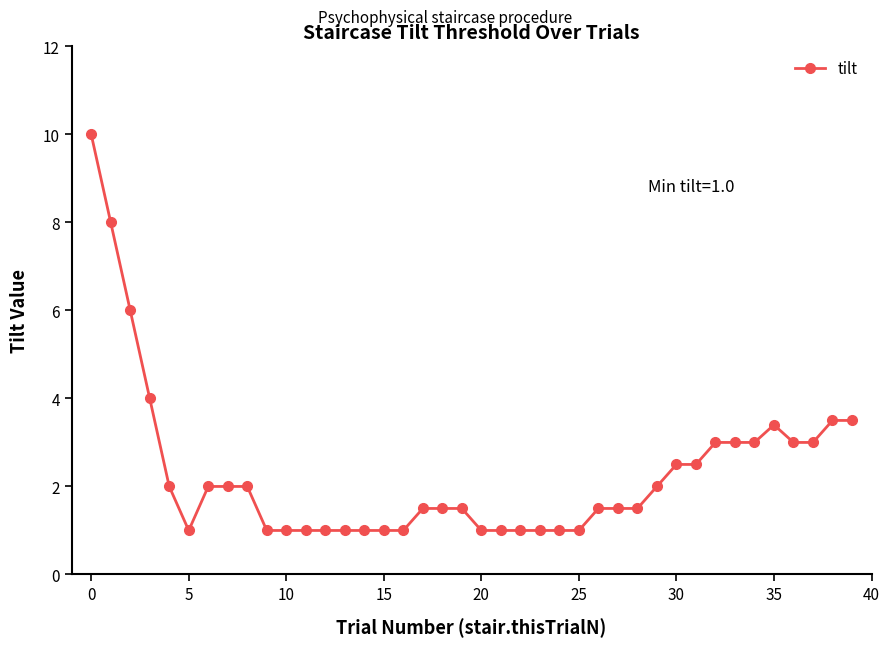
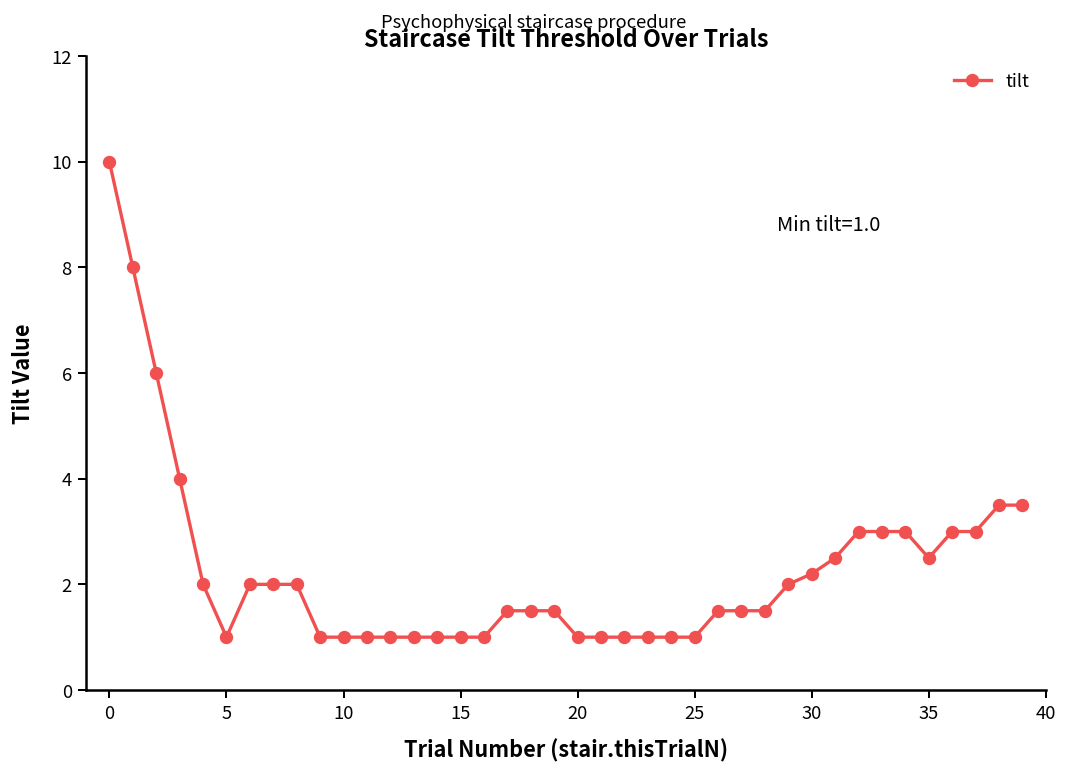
30: 2.5 -> 2.2
35: 3.4 -> 2.5
